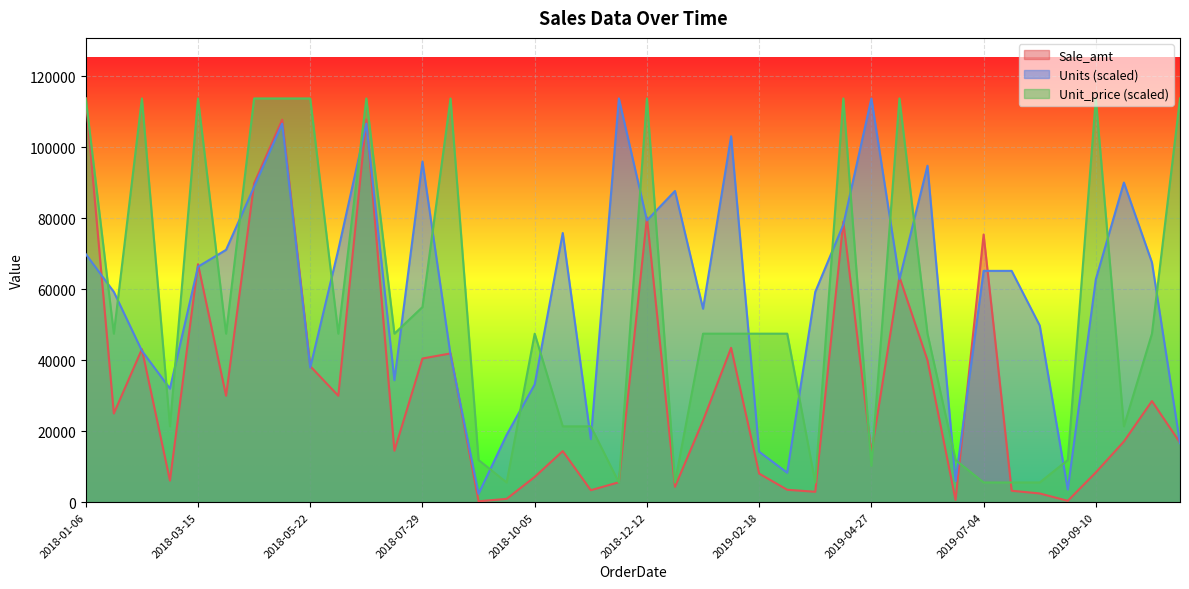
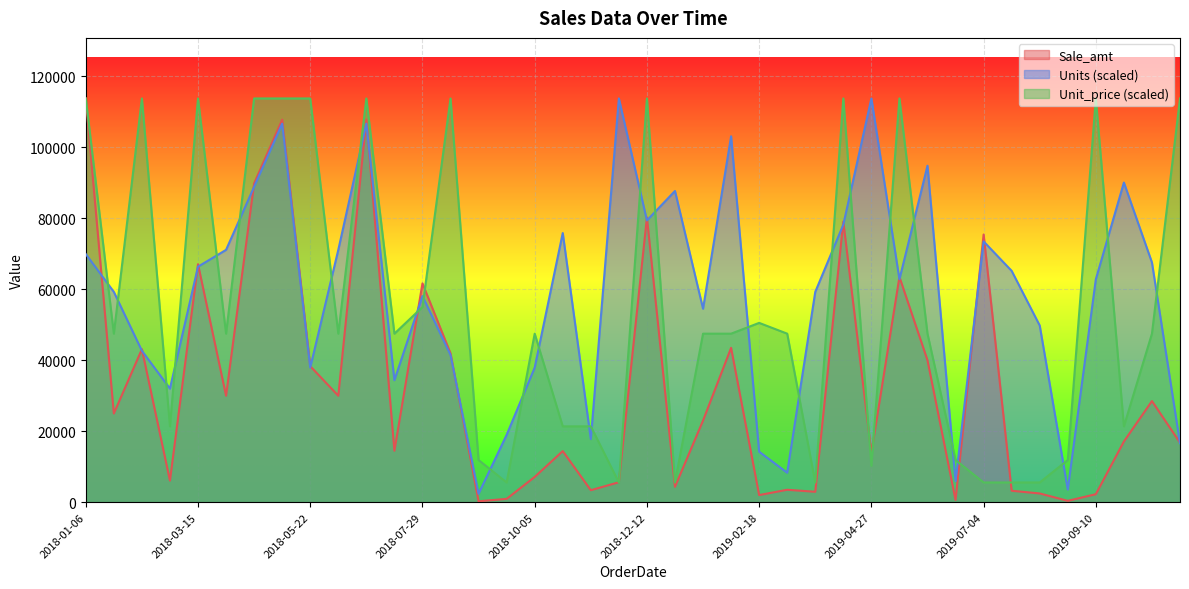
Sale_amt, 2018-07-29: 41000 -> 62000
Units (scaled), 2018-07-29: 96000 -> 58000
Units (scaled), 2018-10-05: 33000 -> 38000
Sale_amt, 2019-02-18: 8000 -> 2000
Unit_price (scaled), 2019-02-18: 48000 -> 51000
Units (scaled), 2019-07-04: 65000 -> 74000
Sale_amt, 2019-09-10: 8000 -> 2000
